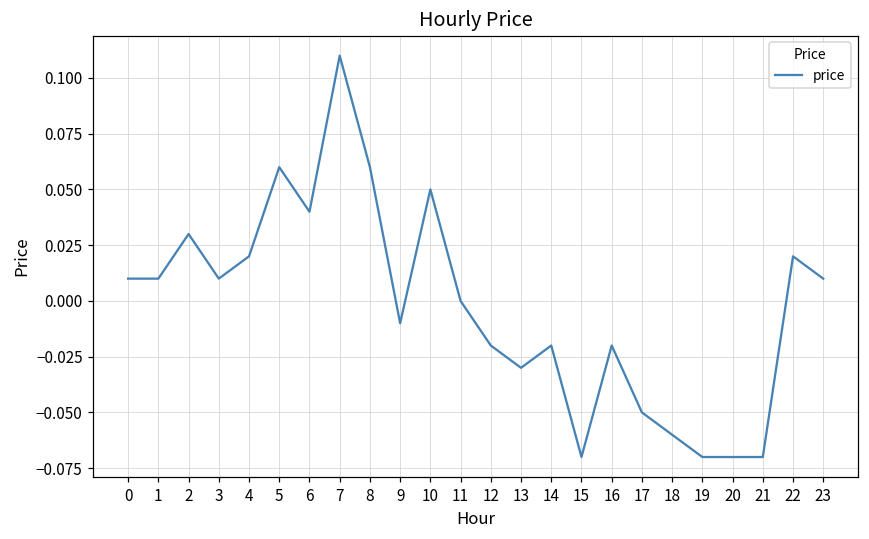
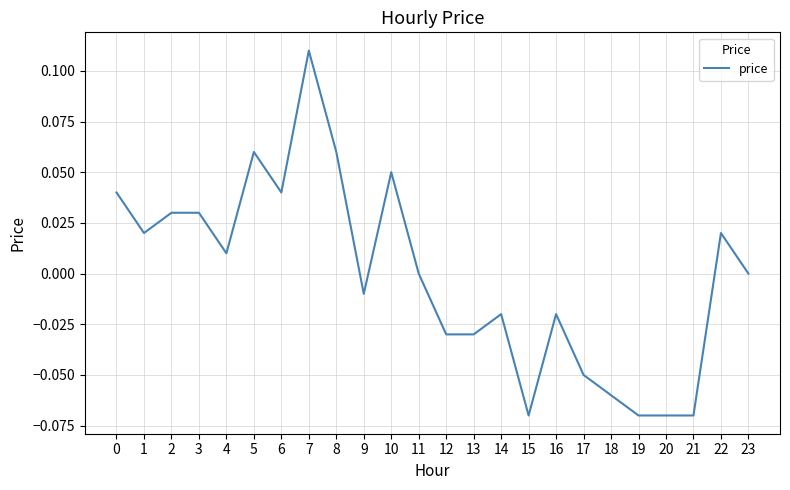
0: 0.01 -> 0.04
1: 0.01 -> 0.02
3: 0.01 -> 0.03
4: 0.02 -> 0.01
12: -0.02 -> -0.03
23: 0.01 -> 0.00
